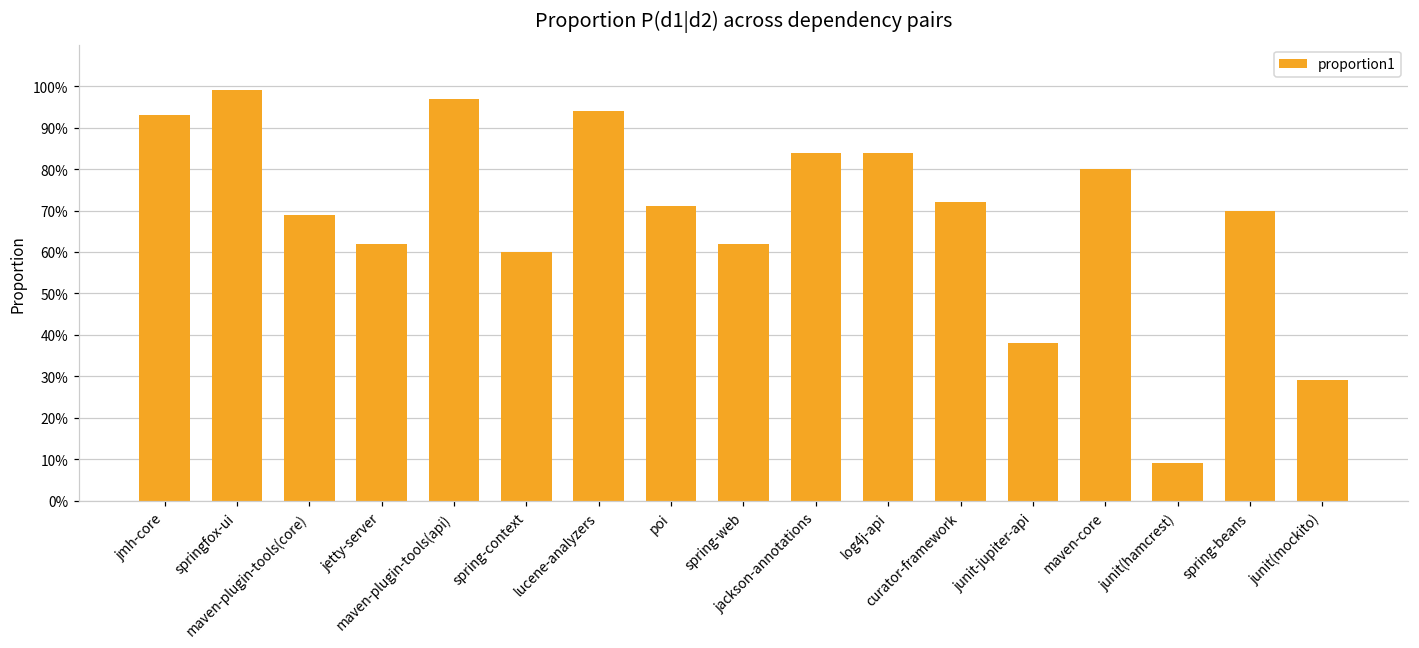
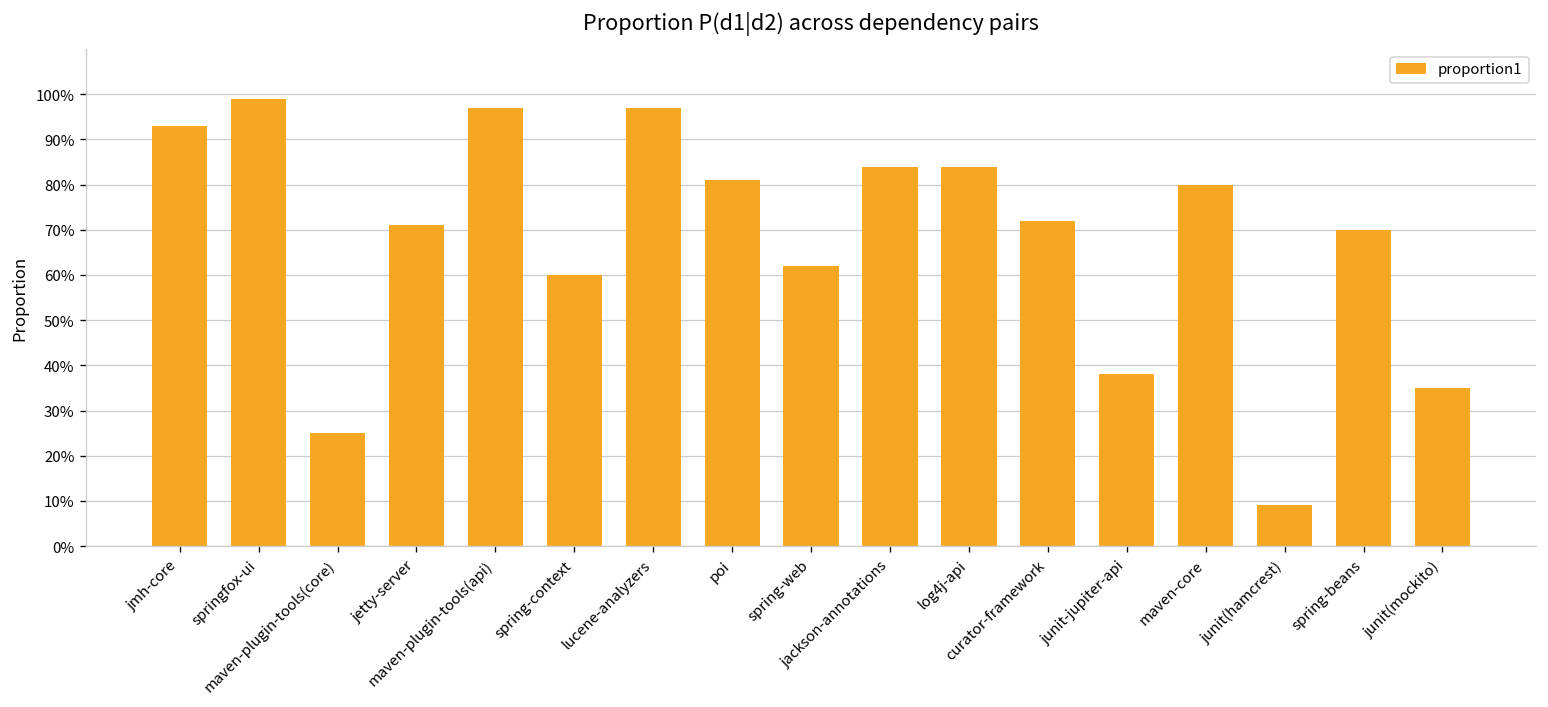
maven-plugin-tools(core): 69% -> 25%
jetty-server: 62% -> 71%
lucene-analyzers: 94% -> 97%
poi: 71% -> 81%
junit(mockito): 29% -> 35%
